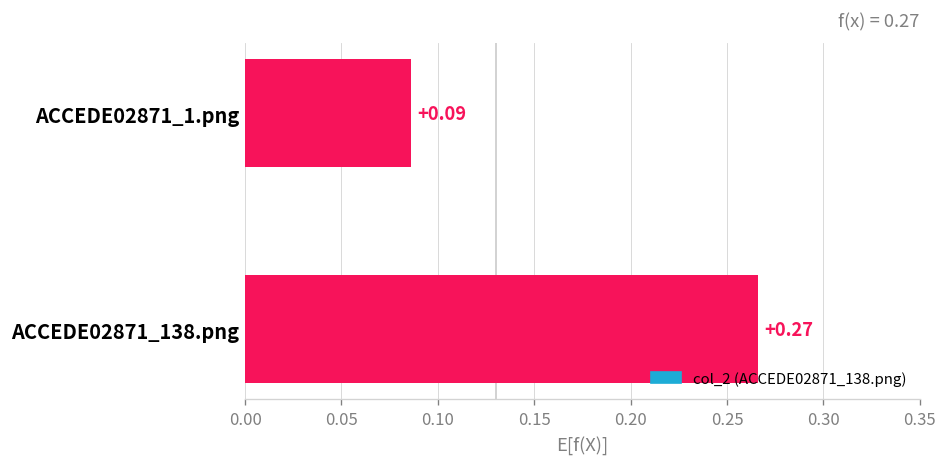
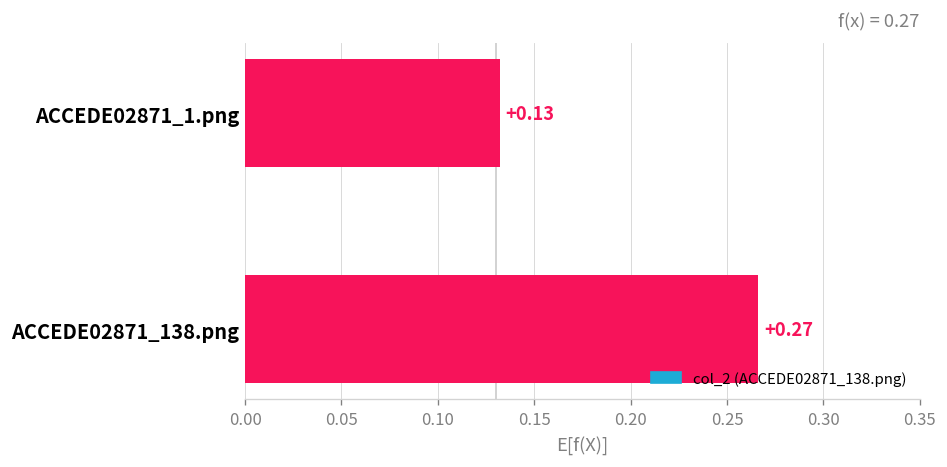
ACCEDE02871_1.png: +0.09 -> +0.13
